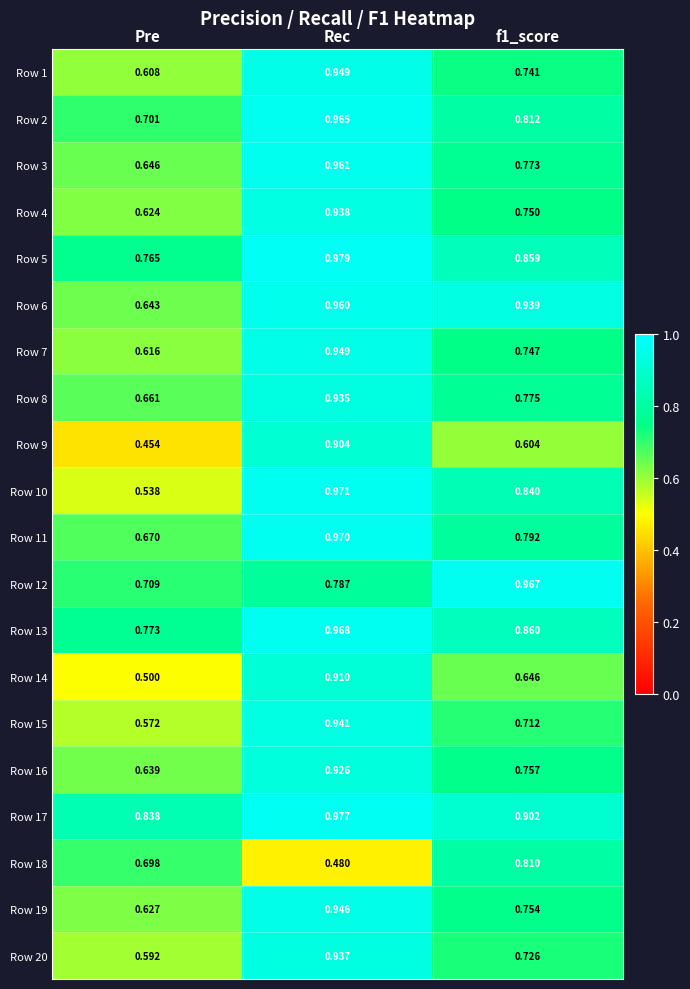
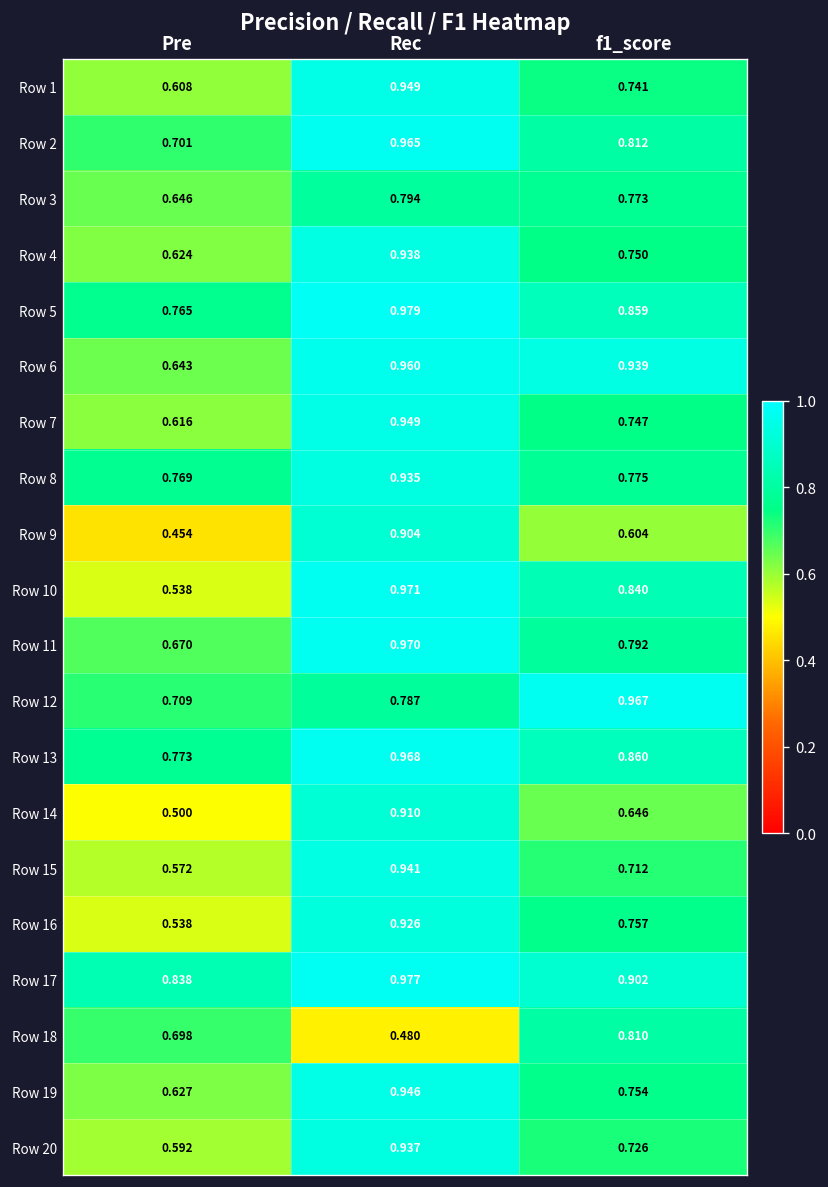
Row 3, Rec: 0.961 -> 0.794
Row 8, Pre: 0.661 -> 0.769
Row 16, Pre: 0.639 -> 0.538
